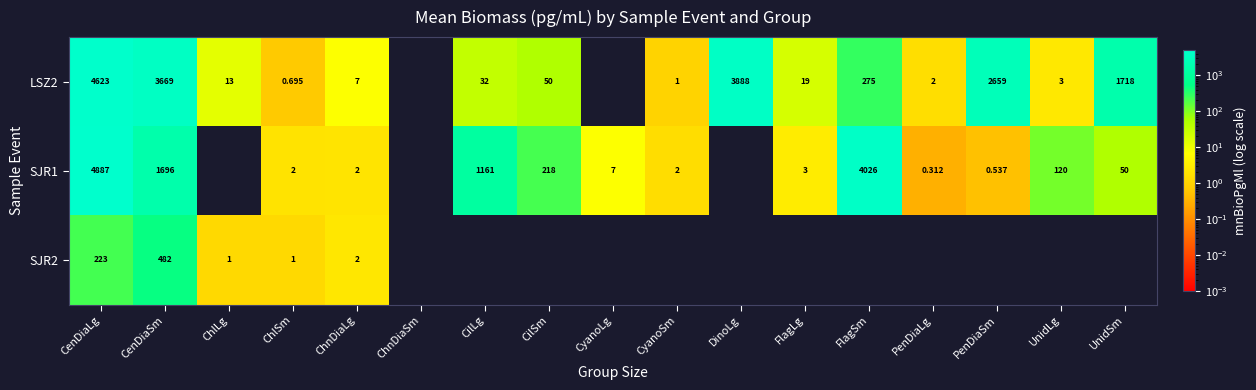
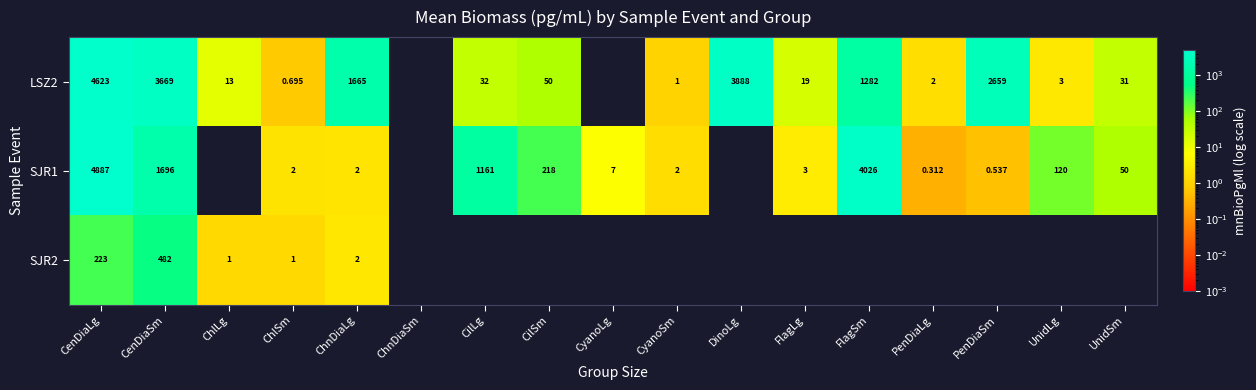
LSZ2, ChnDiaLg: 7 -> 1665
LSZ2, FlagSm: 275 -> 1282
LSZ2, UnidSm: 1718 -> 31
